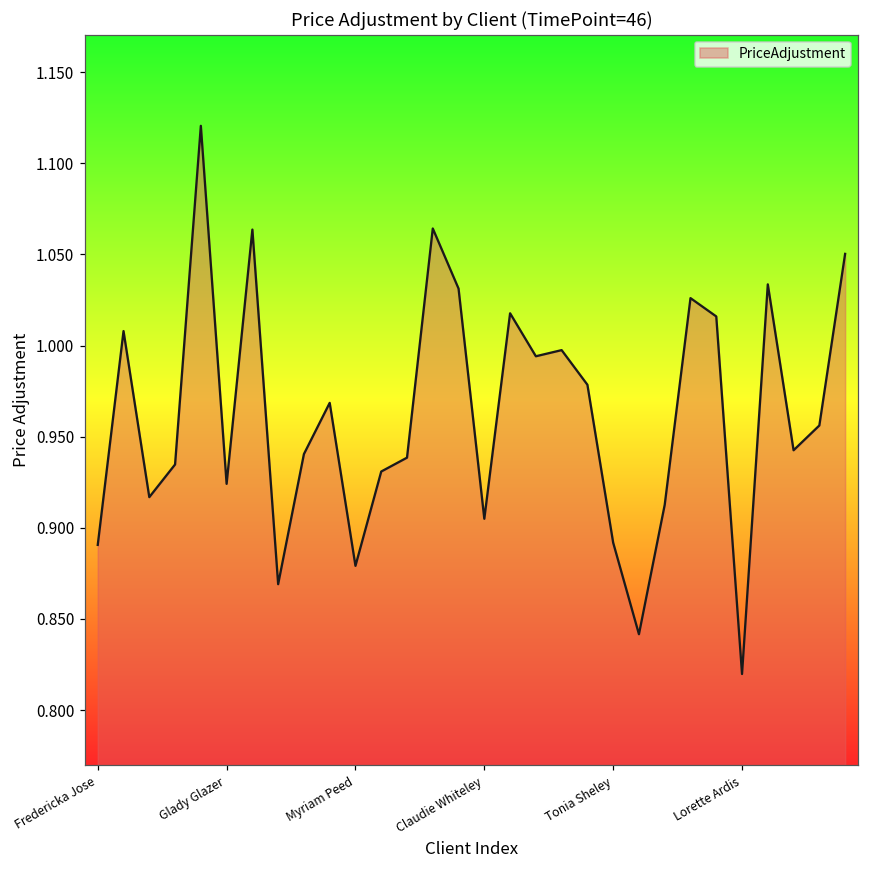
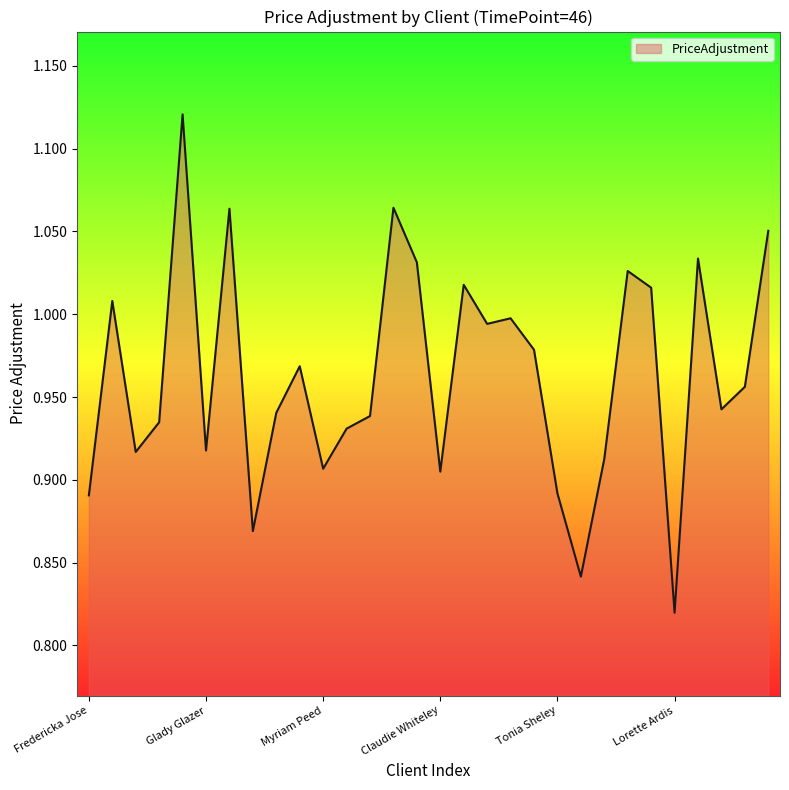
Glady Glazer: 0.924 -> 0.918
Myriam Peed: 0.879 -> 0.907
